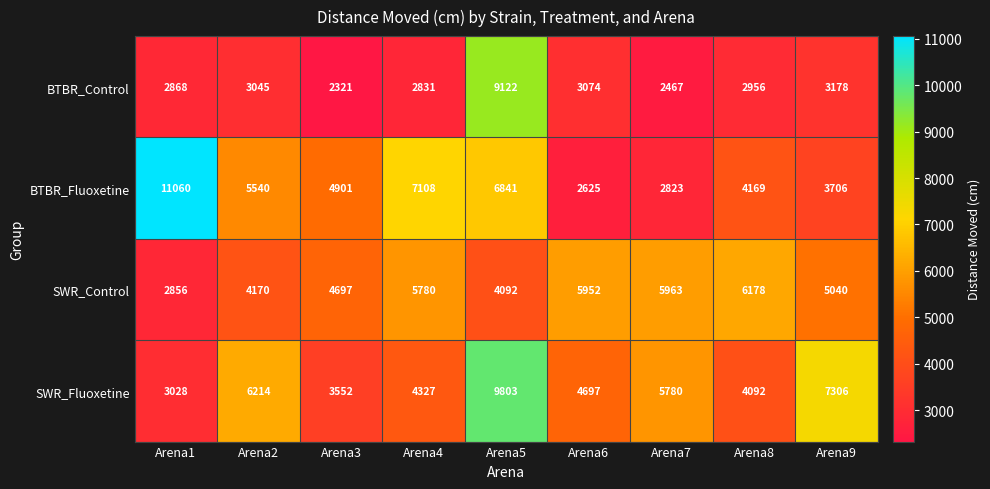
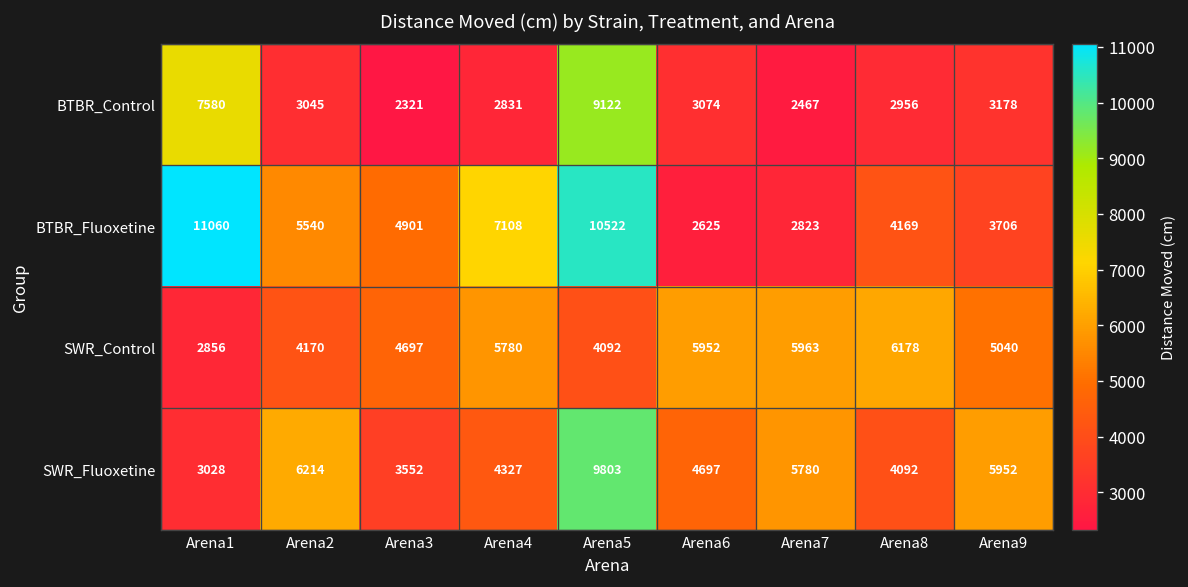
BTBR_Control, Arena1: 2868 -> 7580
BTBR_Fluoxetine, Arena5: 6841 -> 10522
SWR_Fluoxetine, Arena9: 7306 -> 5952
